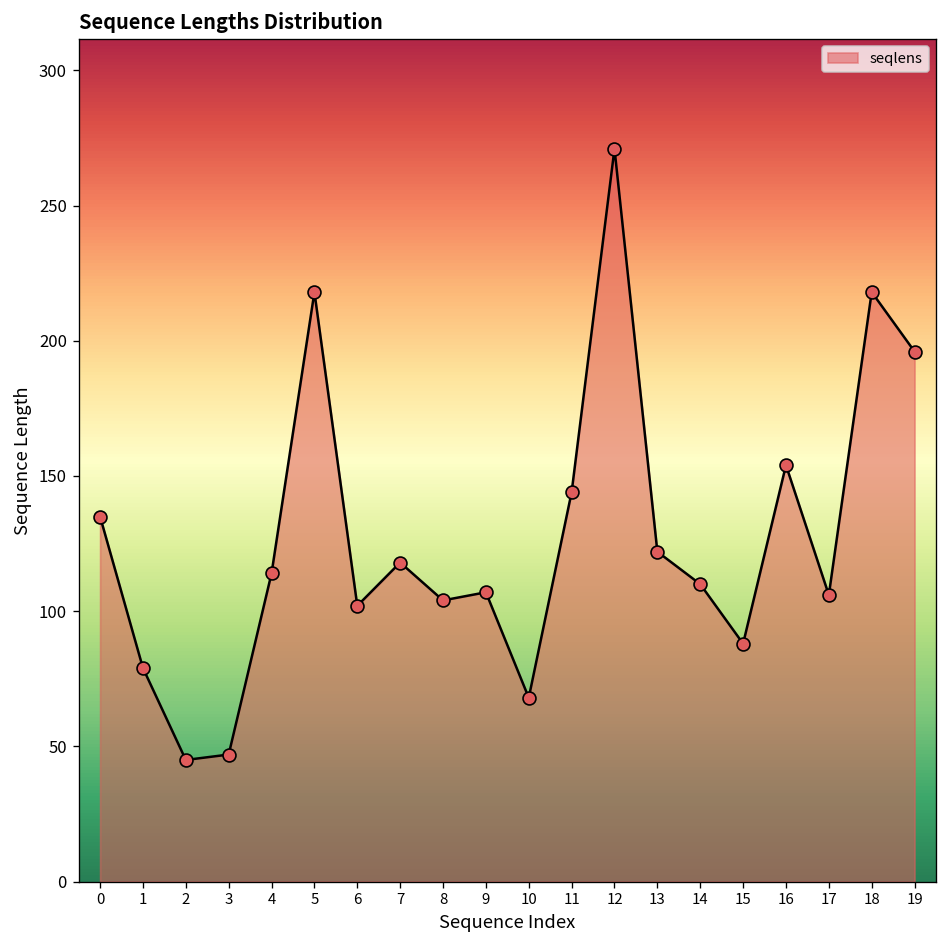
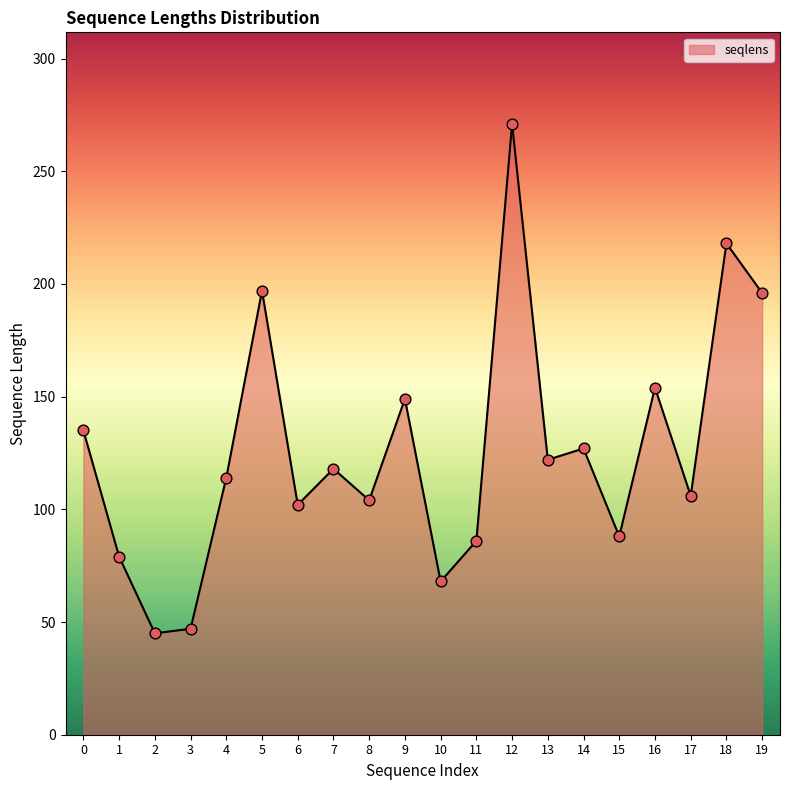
5: 218 -> 197
9: 107 -> 149
11: 144 -> 86
14: 110 -> 127
